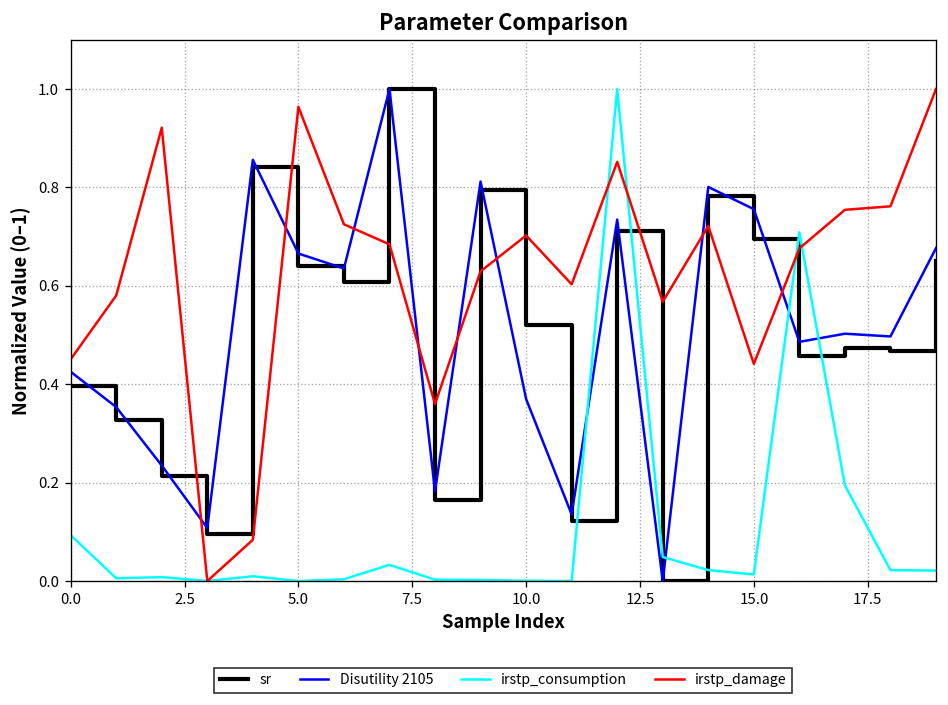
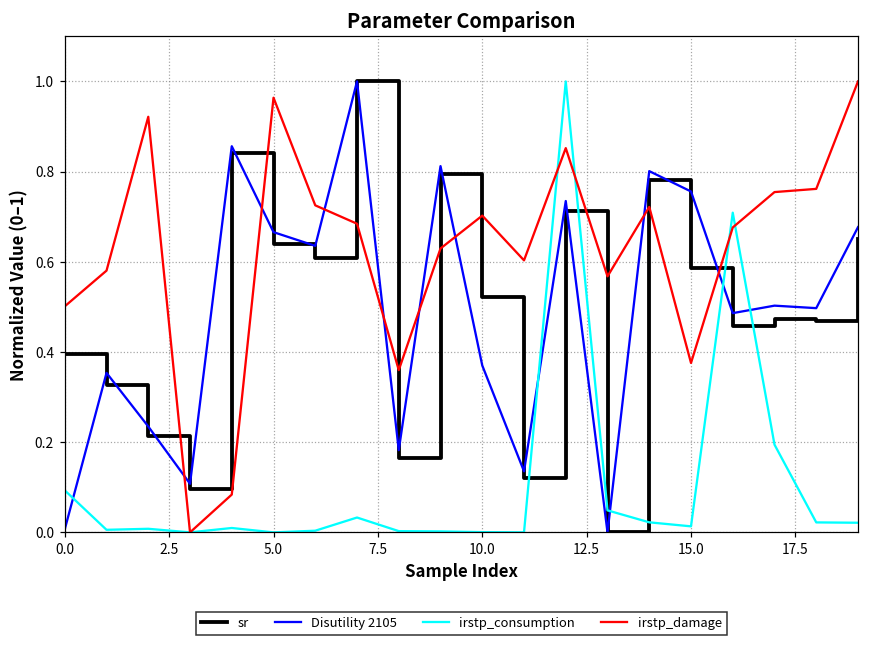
Disutility 2105, 0.0: 0.43 -> 0.01
irstp_damage, 0.0: 0.45 -> 0.50
sr, 15.0: 0.69 -> 0.59
irstp_damage, 15.0: 0.44 -> 0.38
